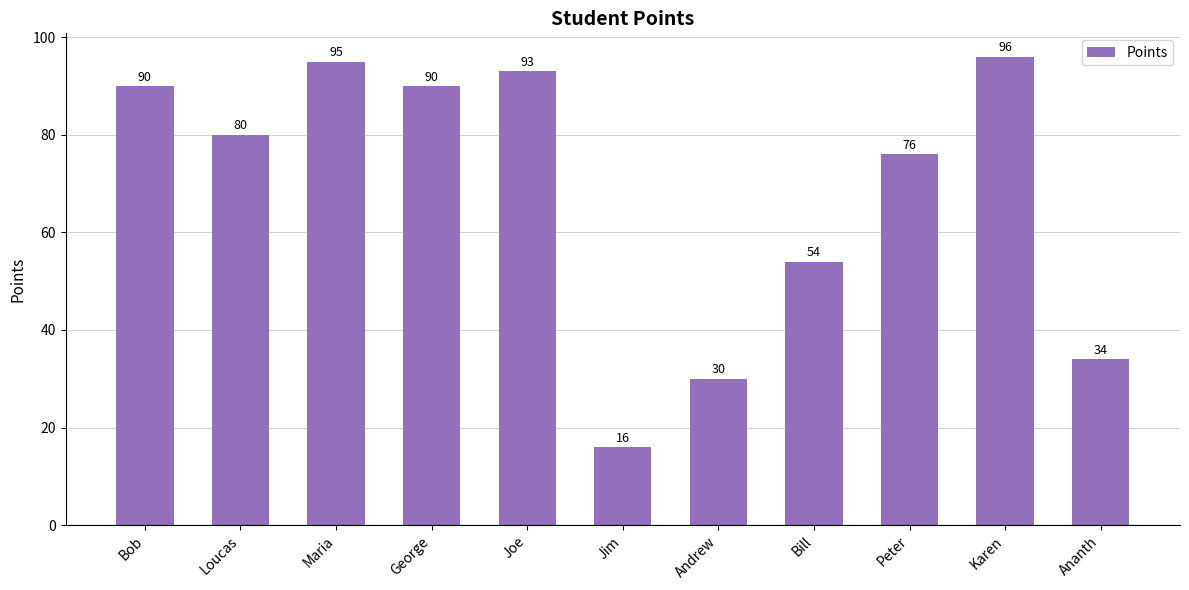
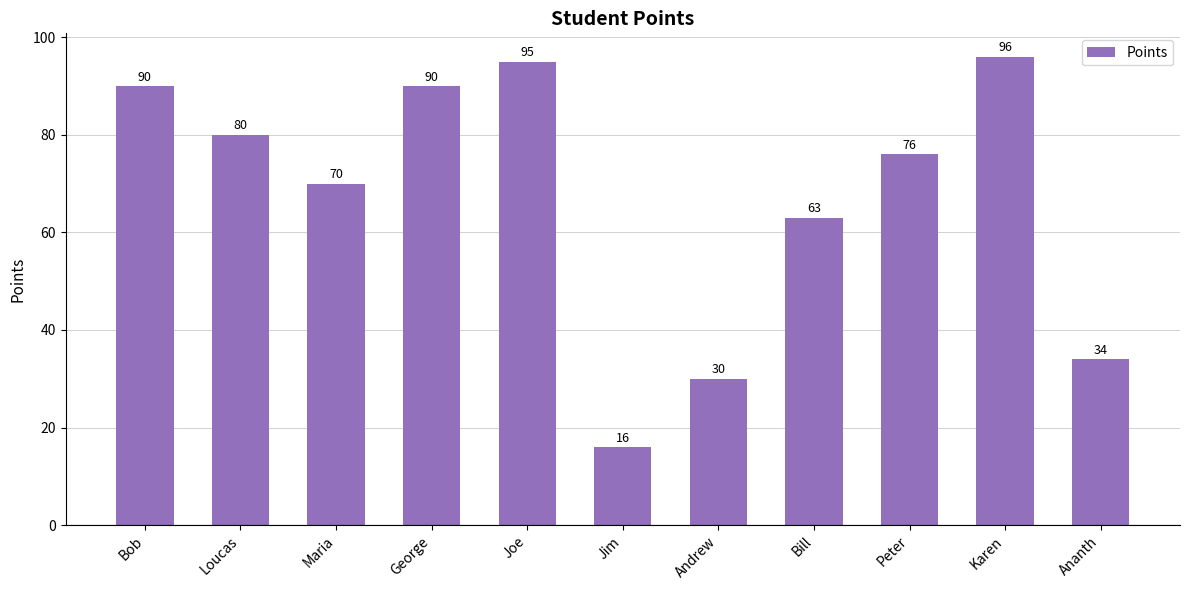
Maria: 95 -> 70
Joe: 93 -> 95
Bill: 54 -> 63
